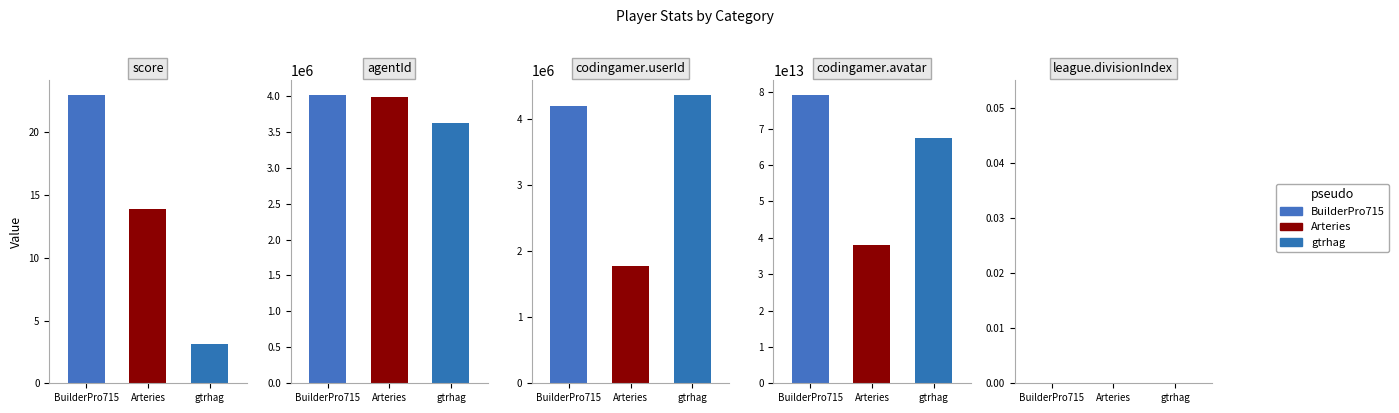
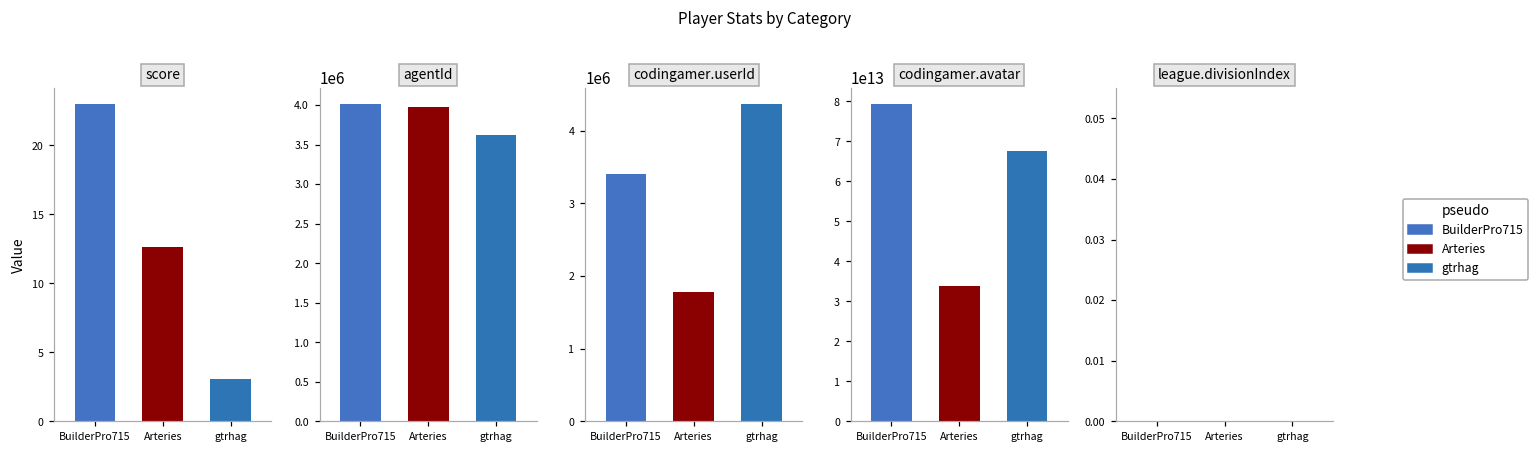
score, Arteries: 13.9 -> 12.6
codingamer.userId, BuilderPro715: 4200000 -> 3400000
codingamer.avatar, Arteries: 38000000000000 -> 34000000000000
